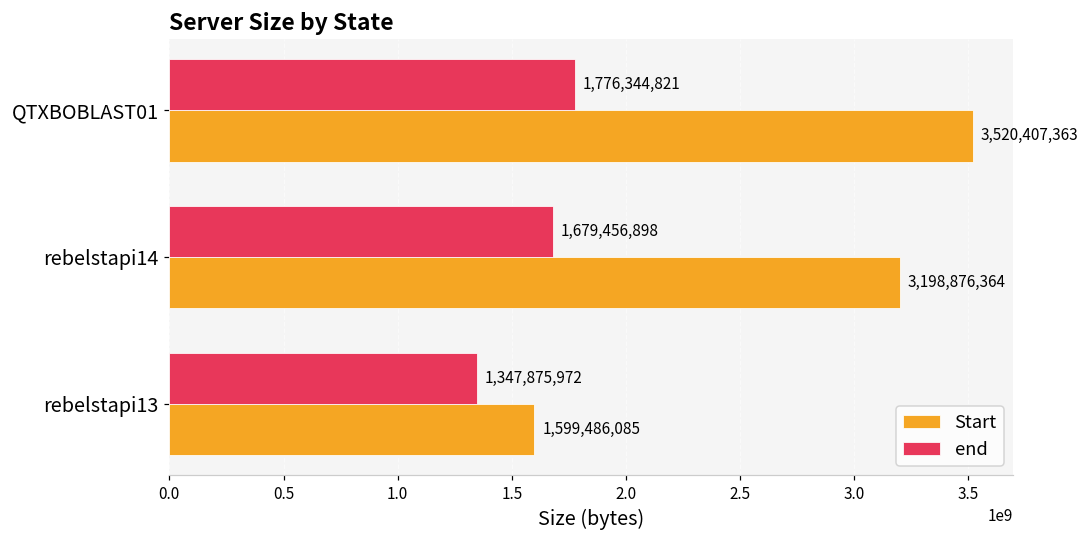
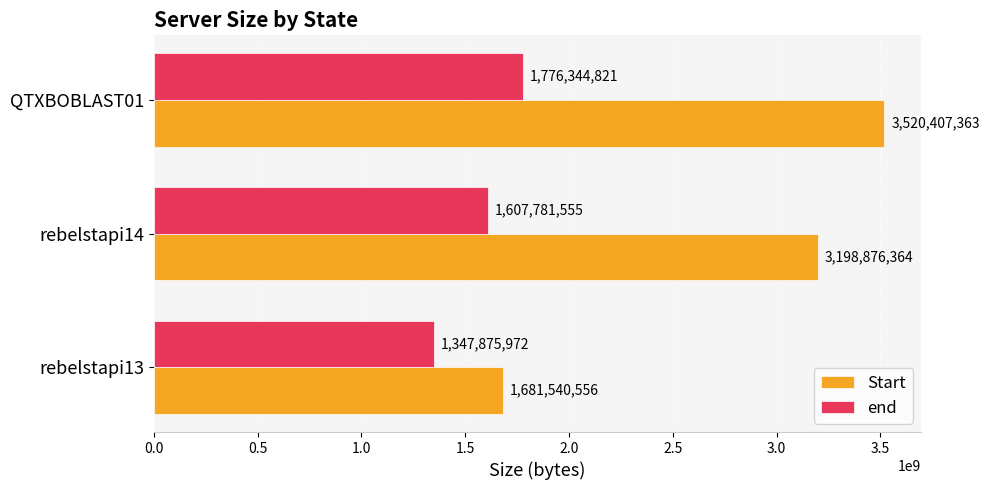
end, rebelstapi14: 1,679,456,898 -> 1,607,781,555
Start, rebelstapi13: 1,599,486,085 -> 1,681,540,556
